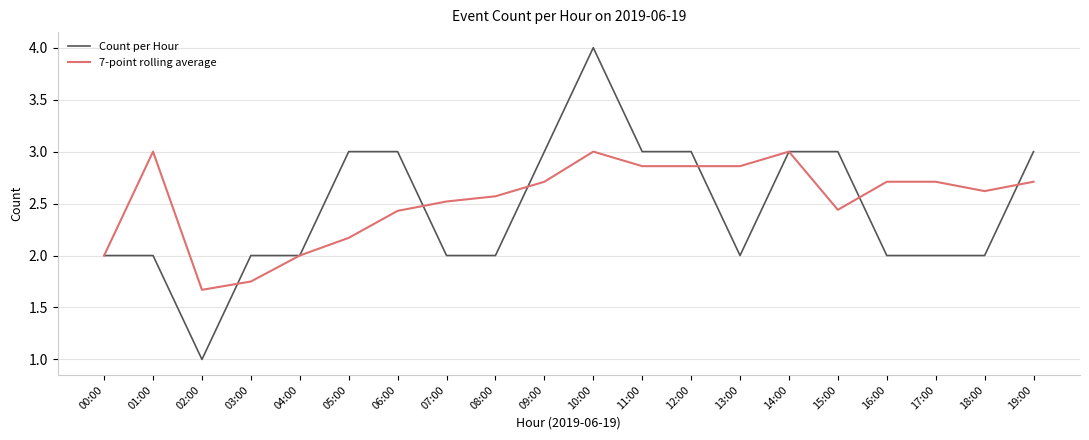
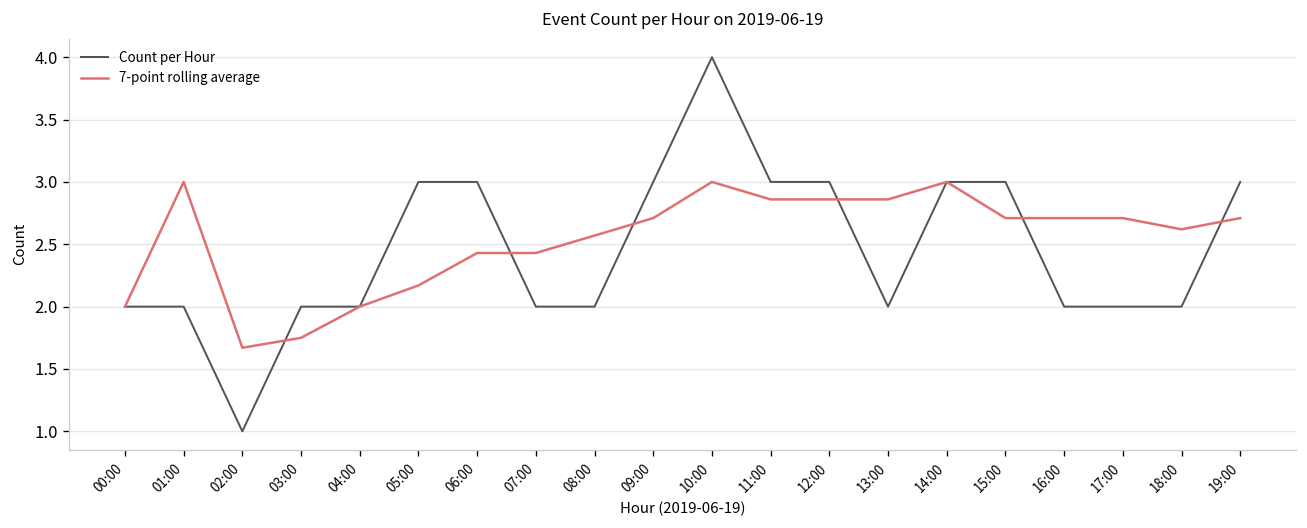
7-point rolling average, 07:00: 2.52 -> 2.43
7-point rolling average, 15:00: 2.44 -> 2.71
